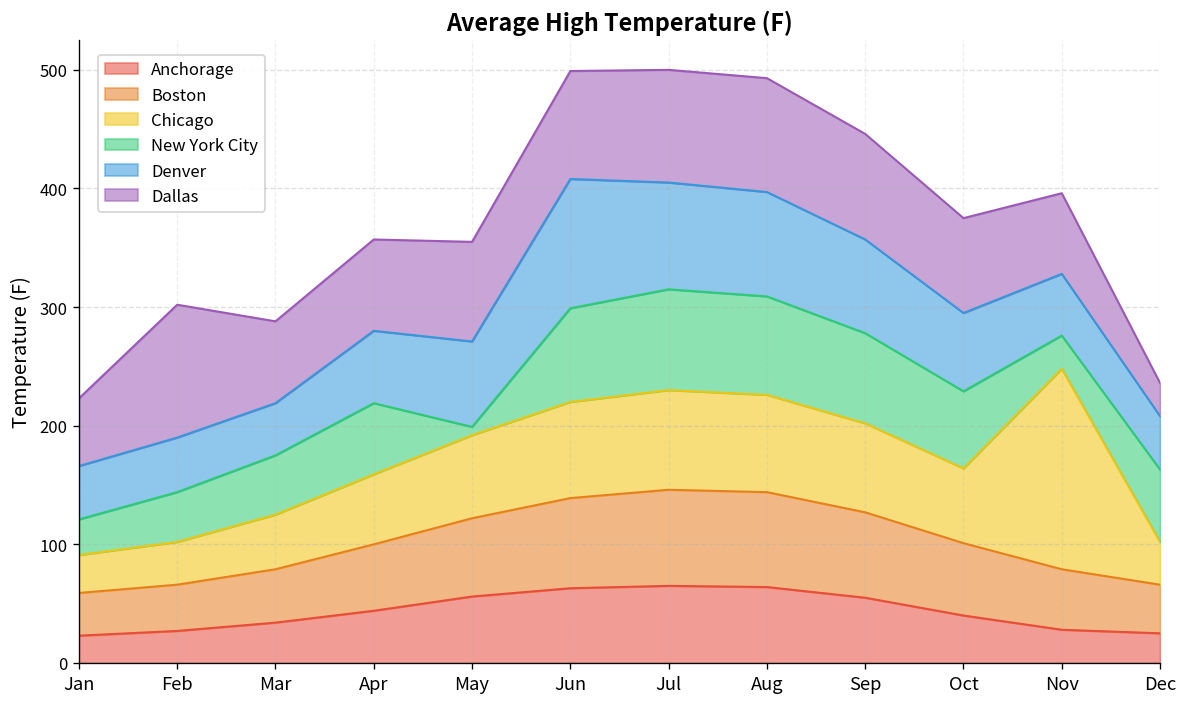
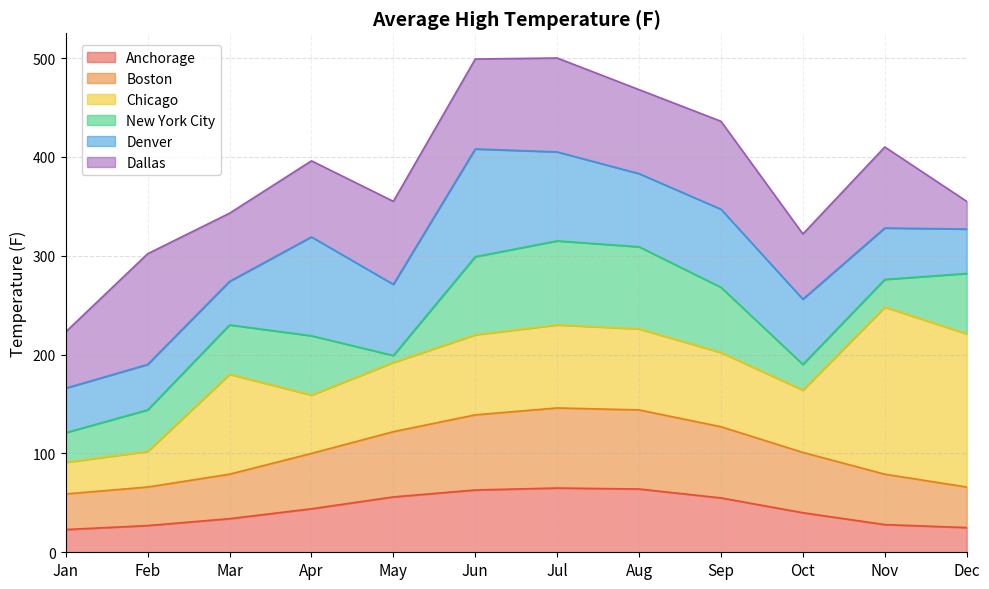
Chicago, Mar: 50 -> 100
Denver, Apr: 60 -> 100
Denver, Aug: 90 -> 70
Dallas, Aug: 100 -> 90
New York City, Sep: 80 -> 70
New York City, Oct: 70 -> 30
Dallas, Oct: 80 -> 70
Dallas, Nov: 70 -> 80
Chicago, Dec: 40 -> 160
